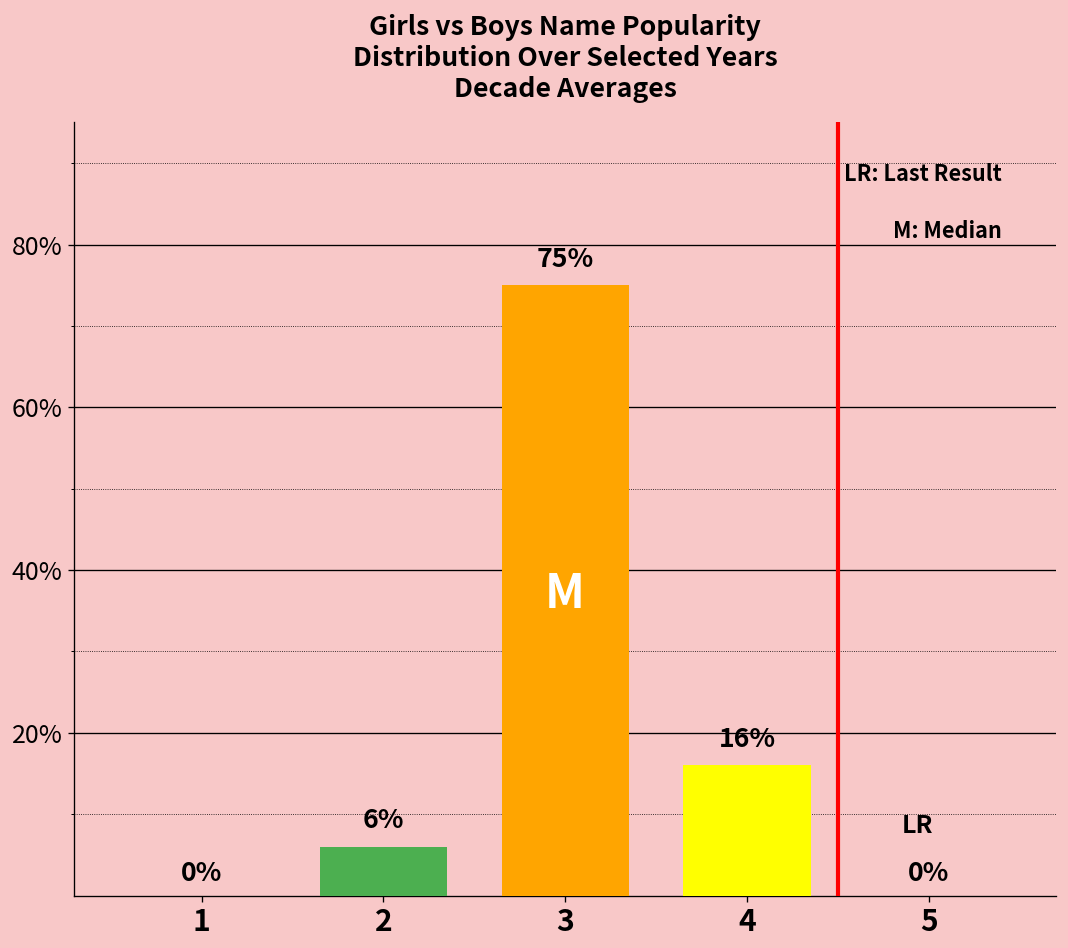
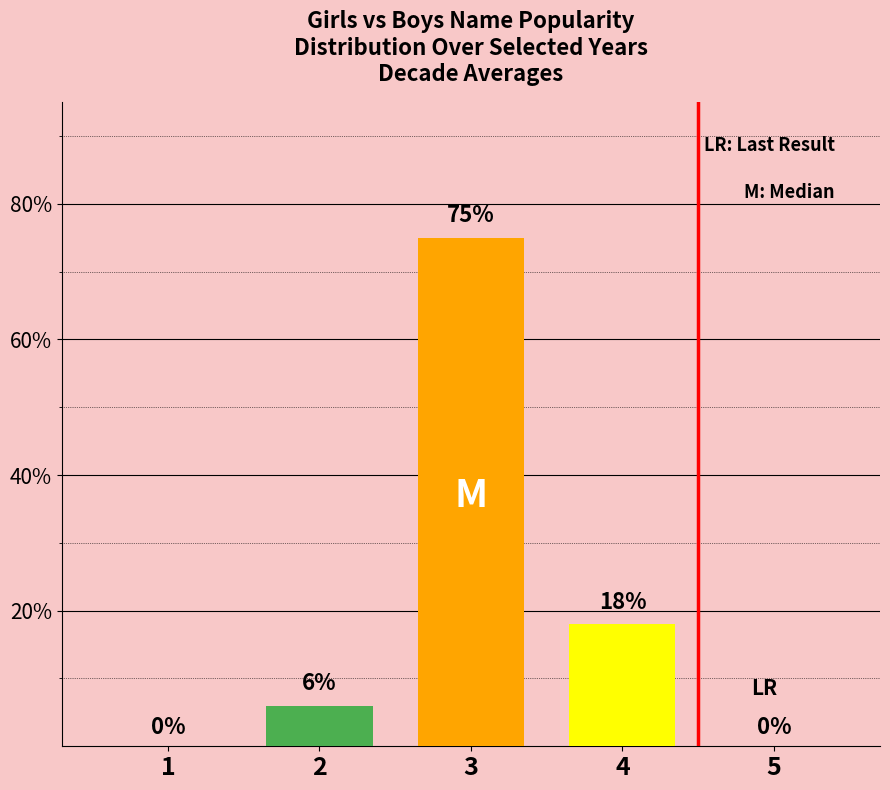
4: 16% -> 18%
